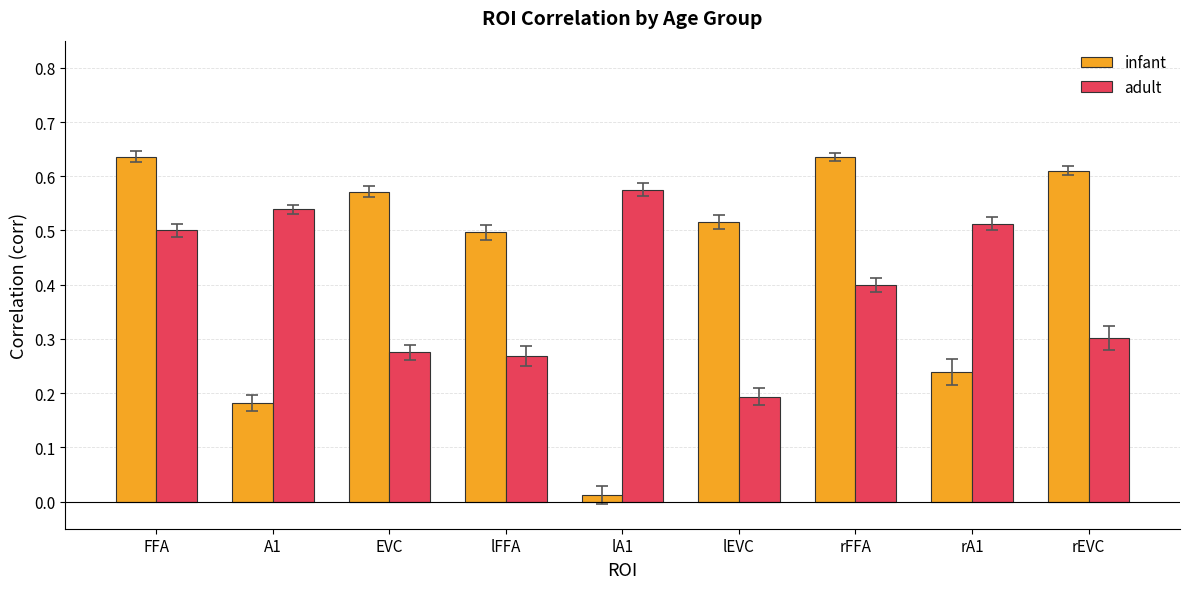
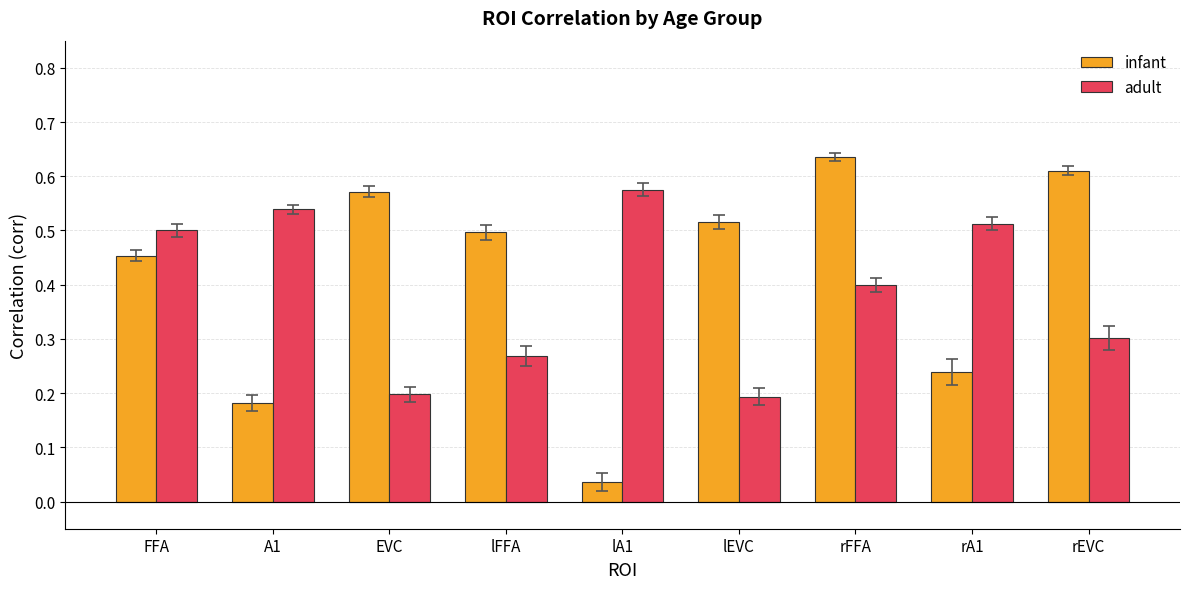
infant, FFA: 0.64 -> 0.45
adult, EVC: 0.28 -> 0.20
infant, lA1: 0.01 -> 0.04
